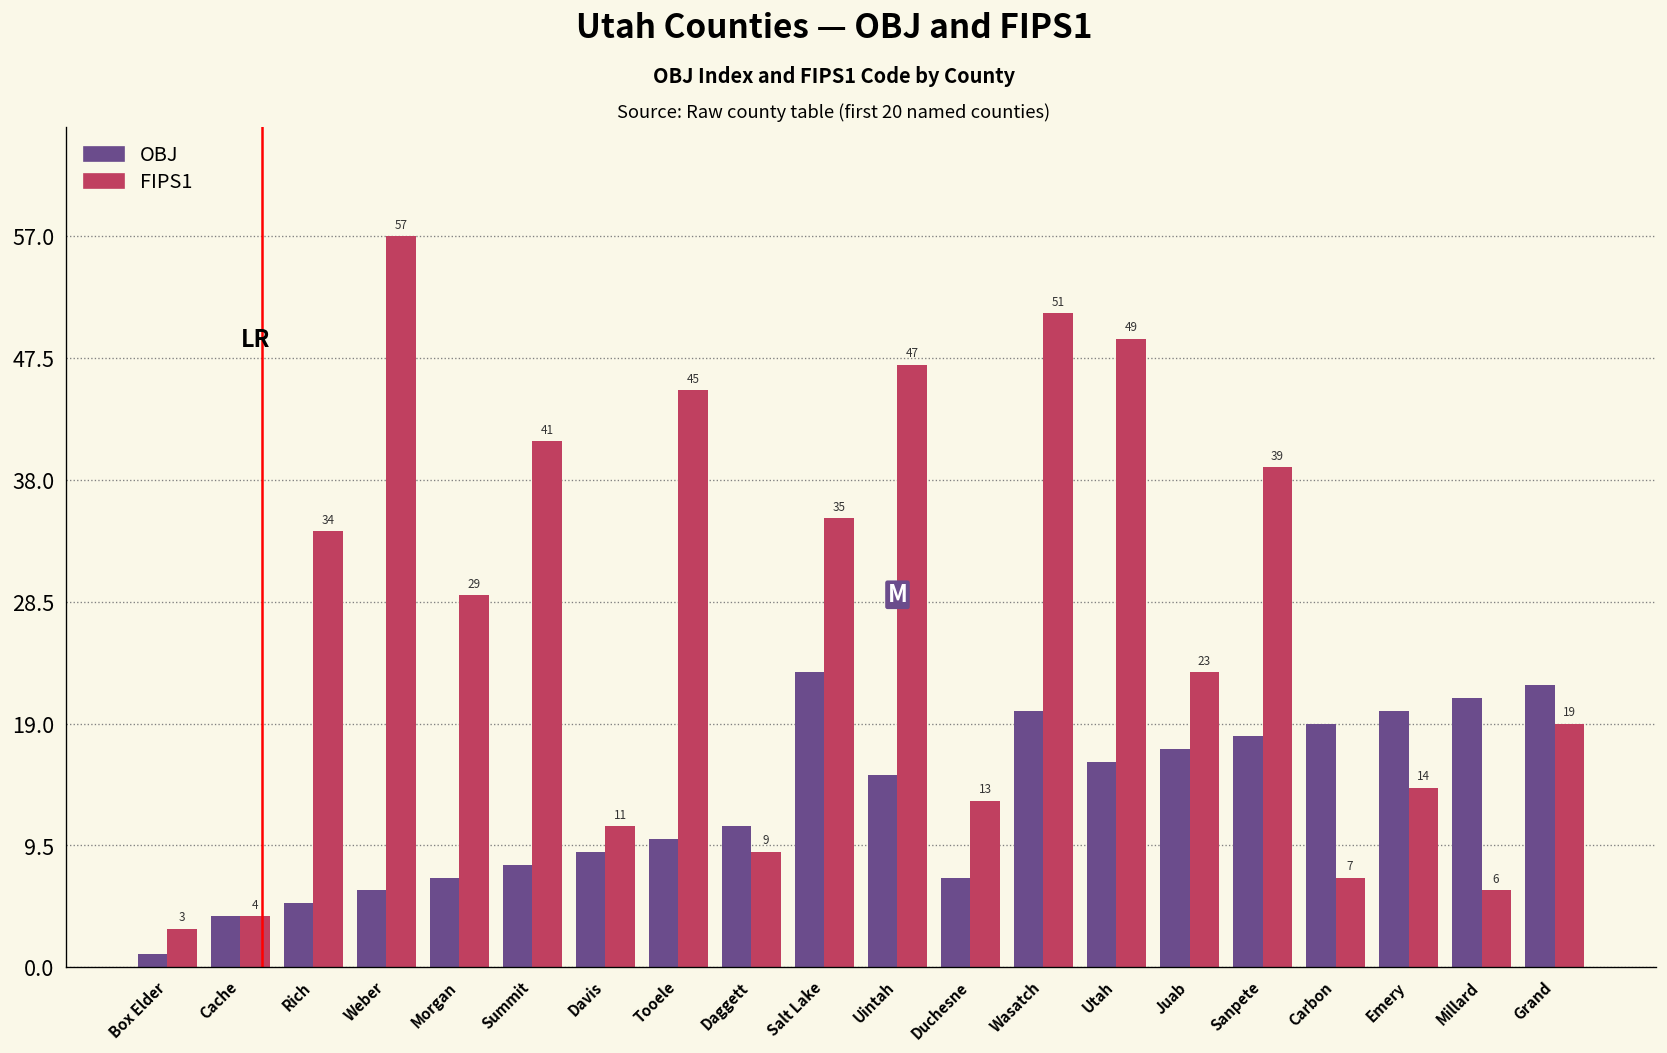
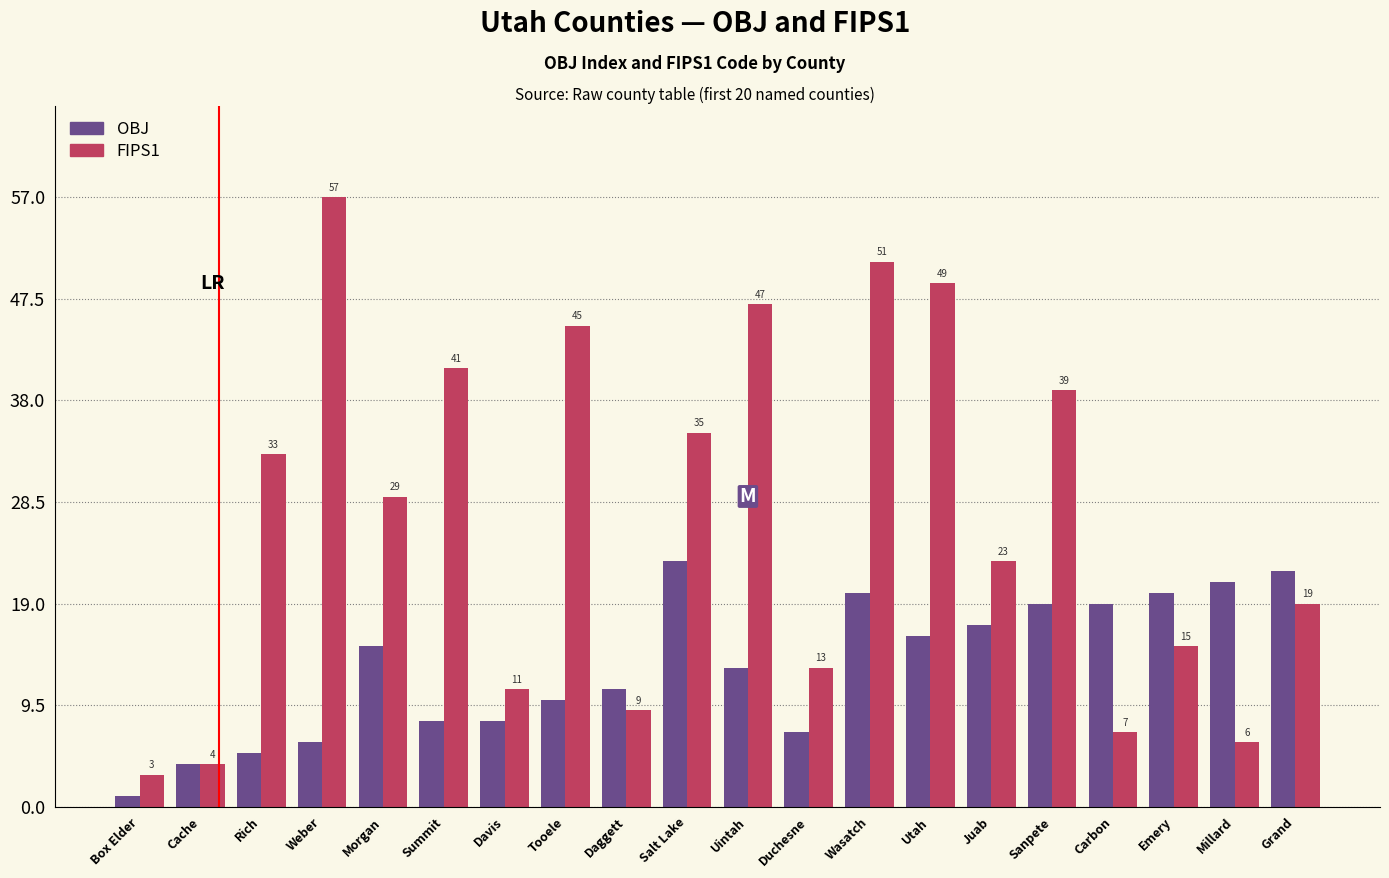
FIPS1, Rich: 34 -> 33
OBJ, Morgan: 7 -> 15
OBJ, Davis: 9 -> 8
OBJ, Uintah: 15 -> 13
OBJ, Sanpete: 18 -> 19
FIPS1, Emery: 14 -> 15
